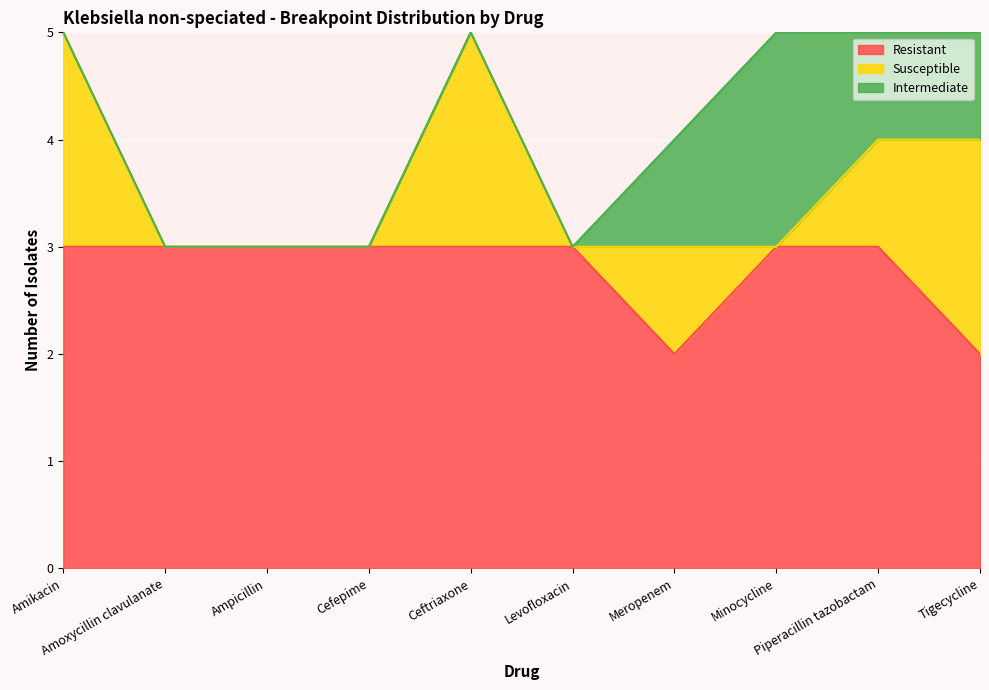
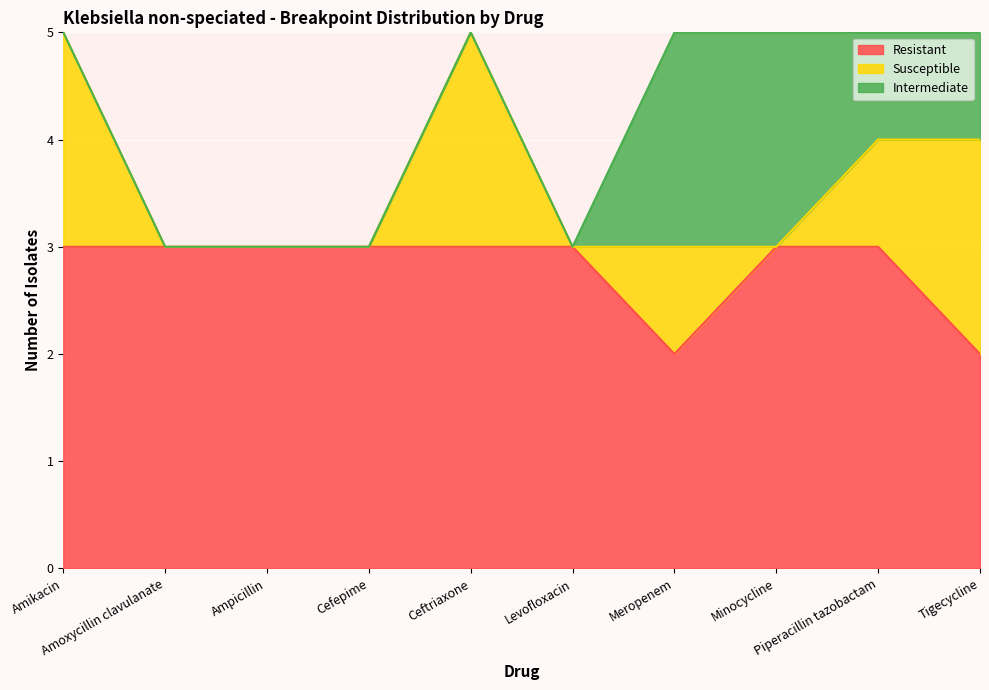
Intermediate, Meropenem: 1 -> 2
